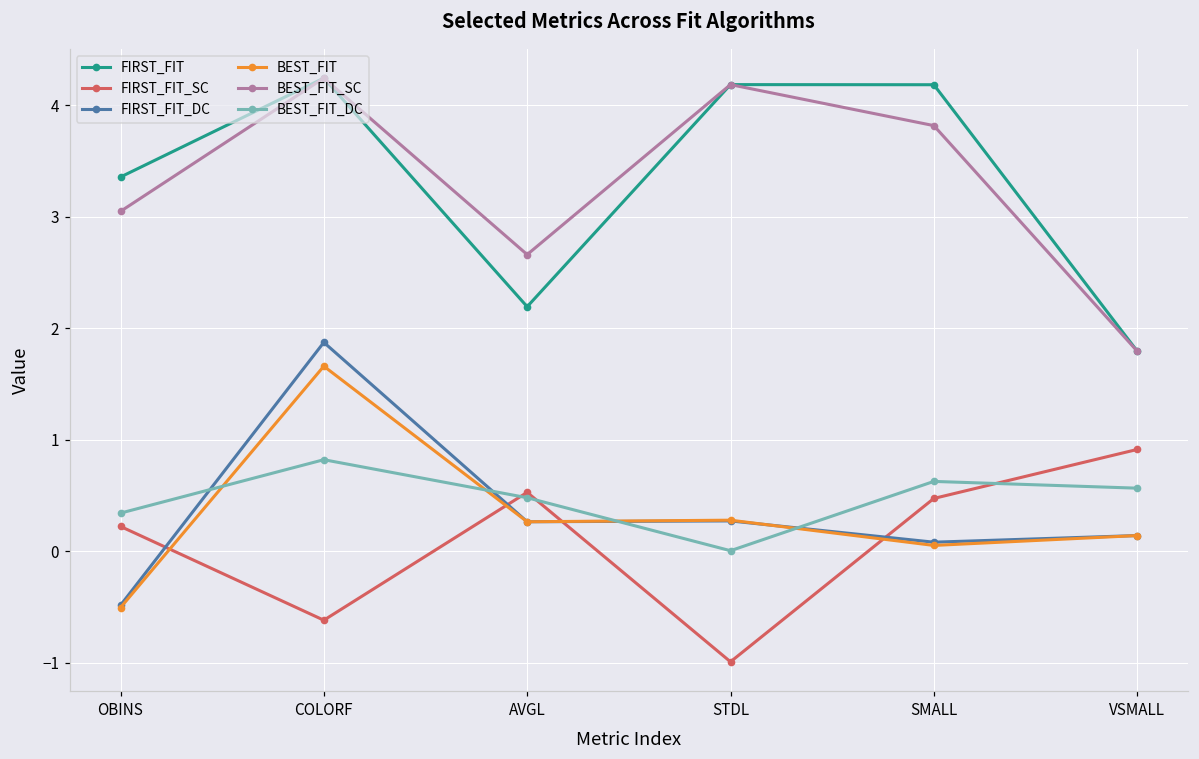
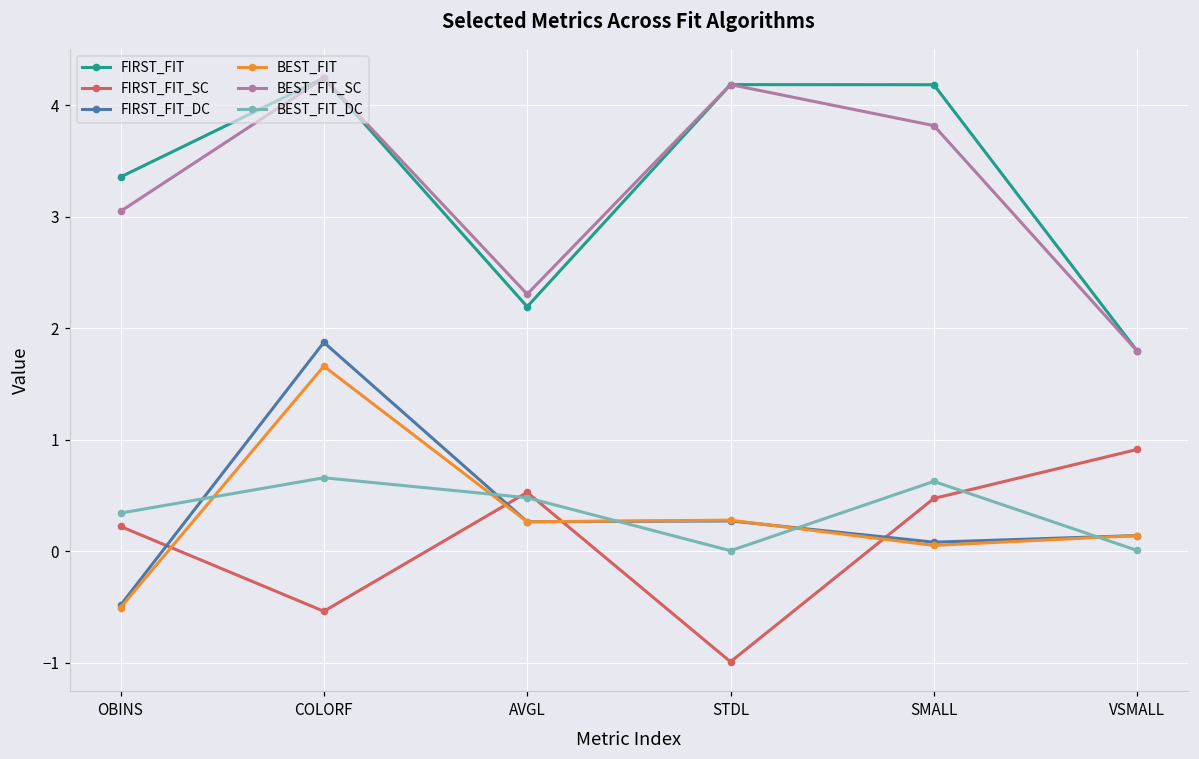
FIRST_FIT_SC, COLORF: -0.62 -> -0.54
BEST_FIT_DC, COLORF: 0.82 -> 0.66
BEST_FIT_SC, AVGL: 2.66 -> 2.31
BEST_FIT_DC, VSMALL: 0.57 -> 0.01
